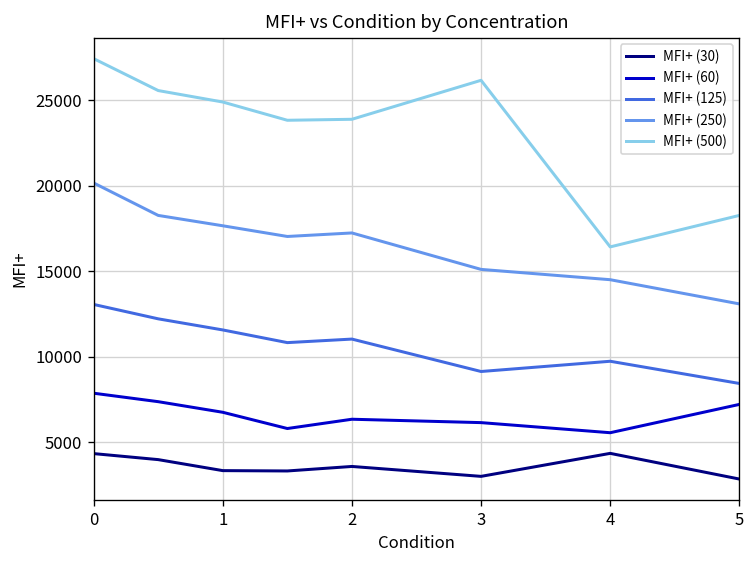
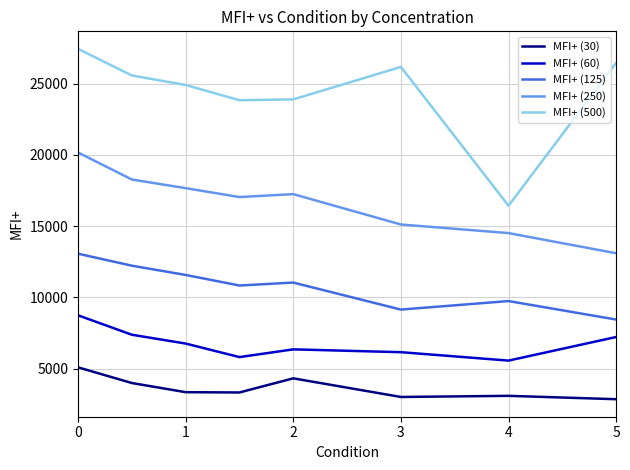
MFI+ (30), 0: 4300 -> 5100
MFI+ (60), 0: 7900 -> 8700
MFI+ (30), 2: 3600 -> 4300
MFI+ (30), 4: 4300 -> 3100
MFI+ (500), 5: 18300 -> 26500
